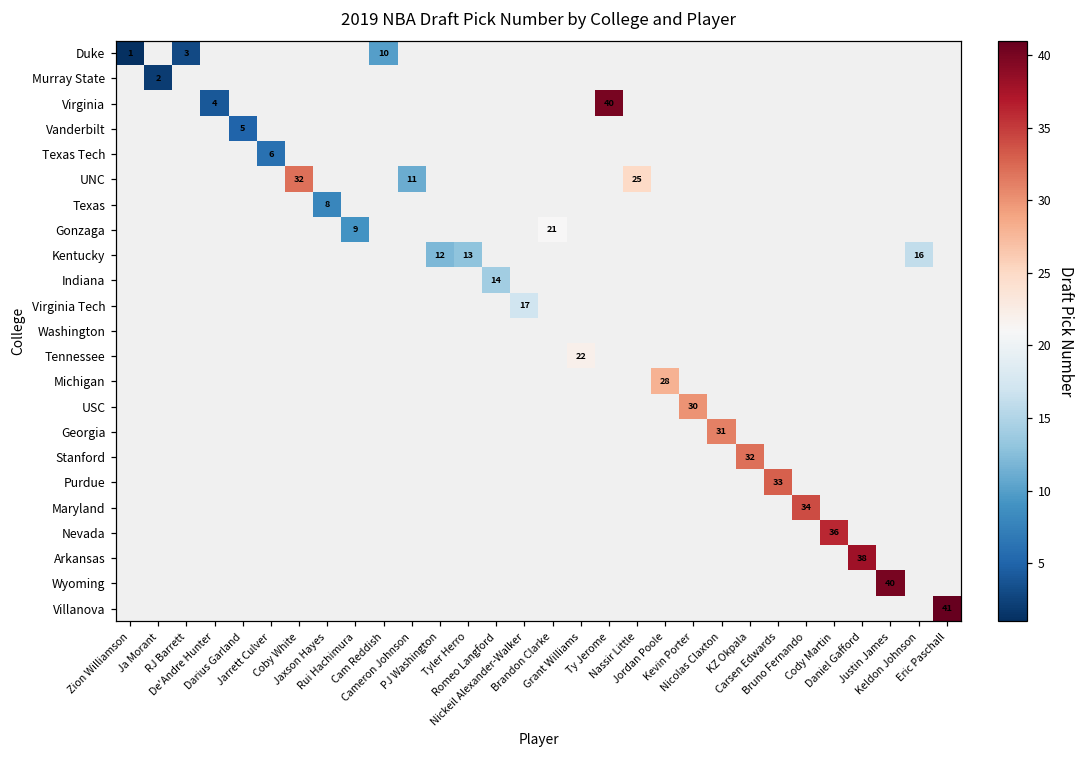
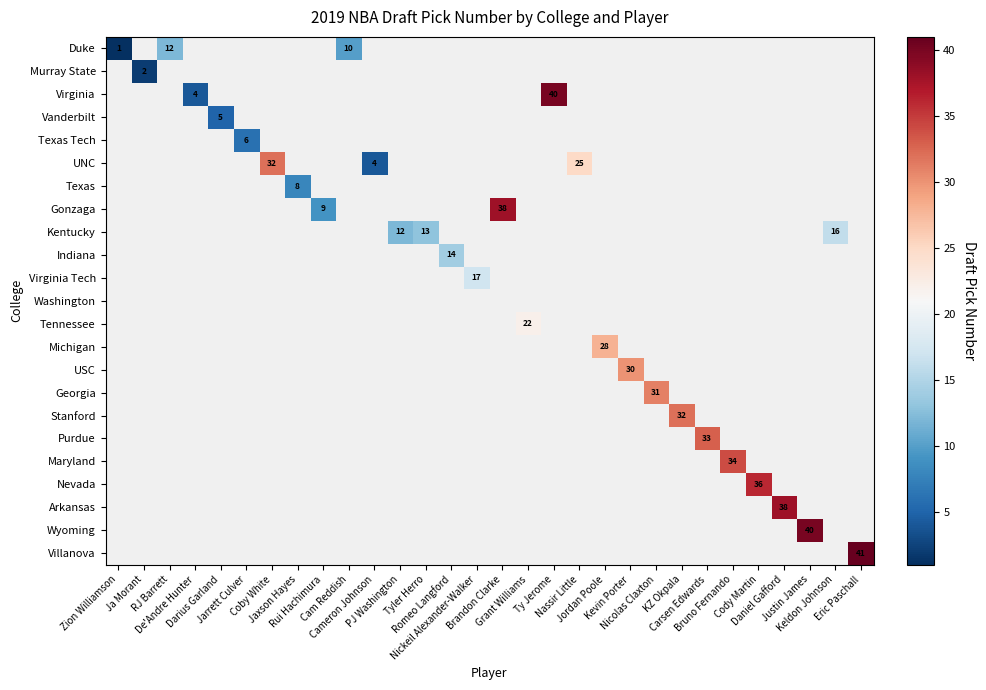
Duke, RJ Barrett: 3 -> 12
UNC, Cameron Johnson: 11 -> 4
Gonzaga, Brandon Clarke: 21 -> 38
